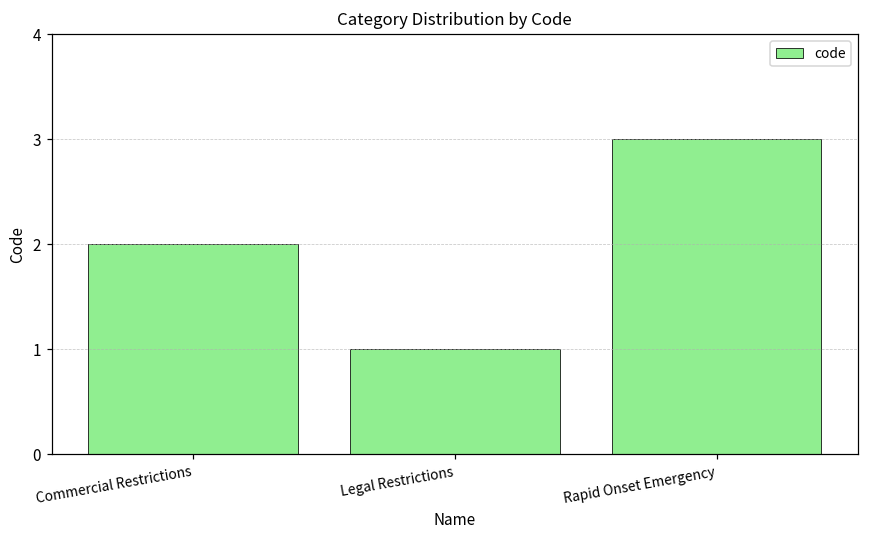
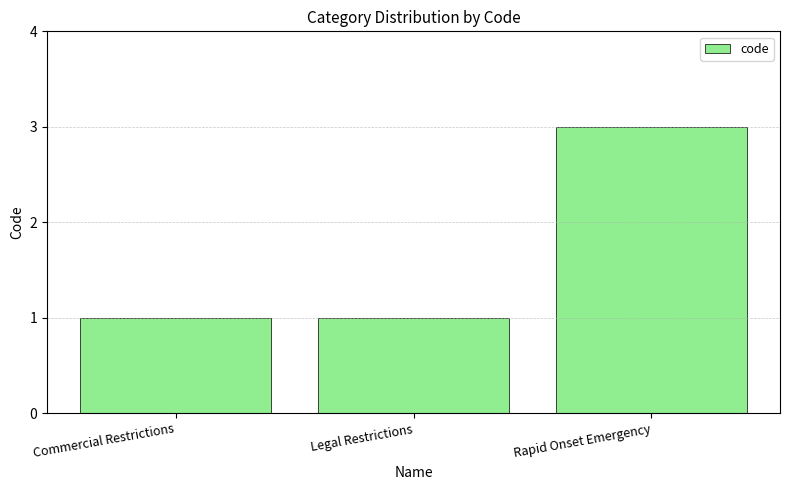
Commercial Restrictions: 2 -> 1
